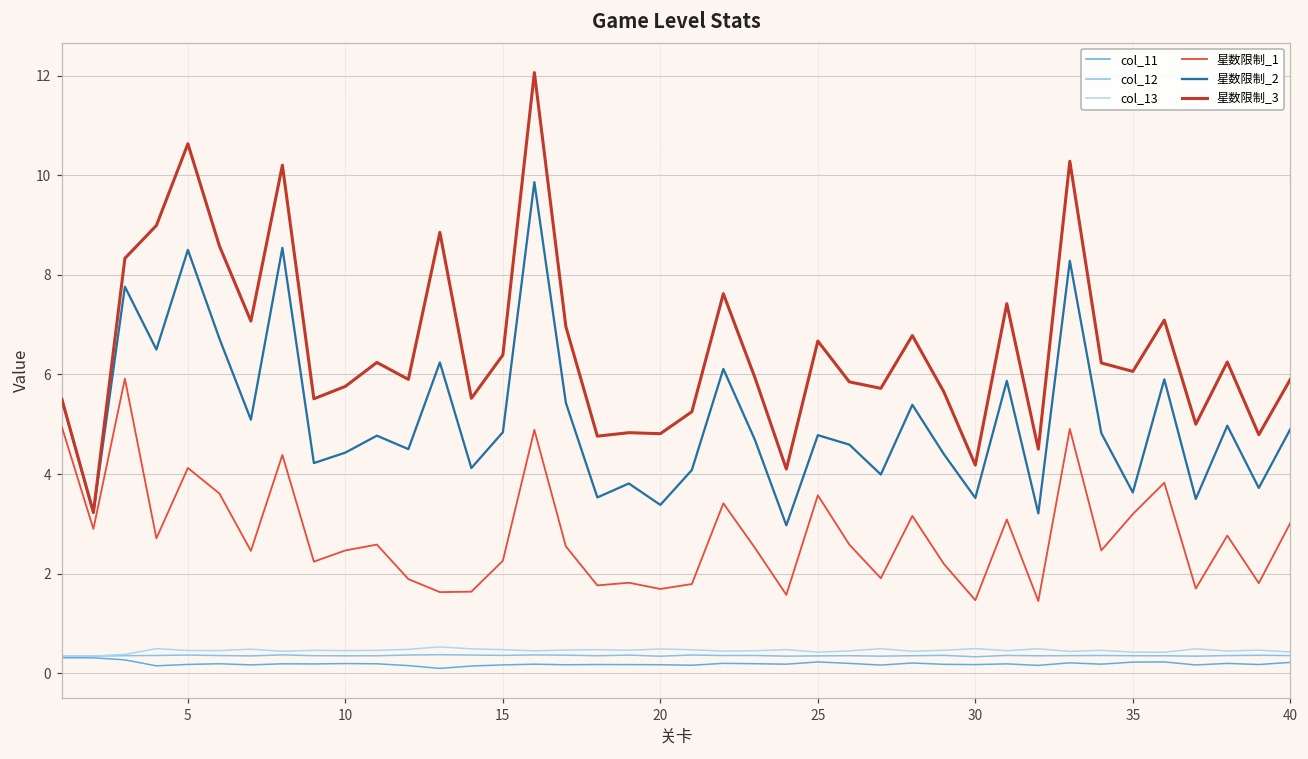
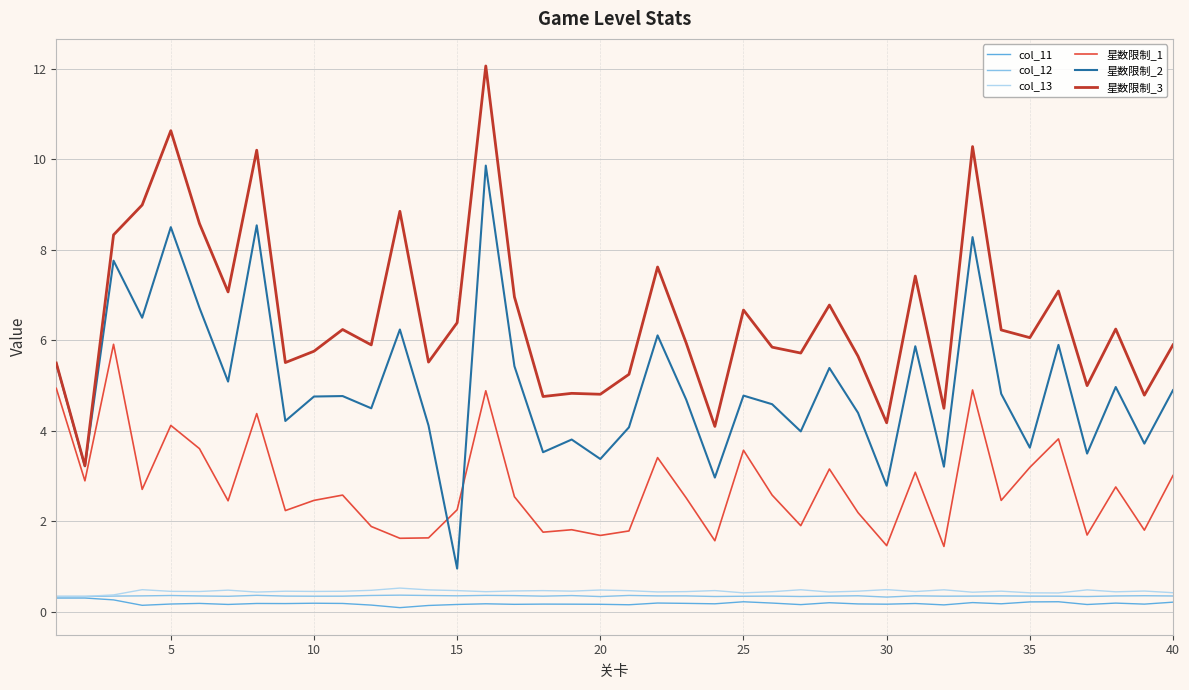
星数限制_2, 10: 4.4 -> 4.8
星数限制_2, 15: 4.8 -> 1.0
星数限制_2, 30: 3.5 -> 2.8
